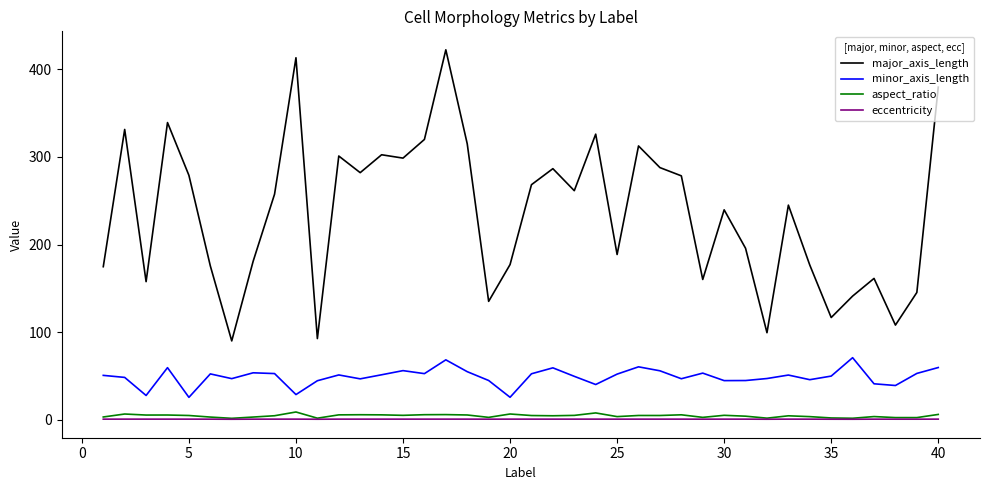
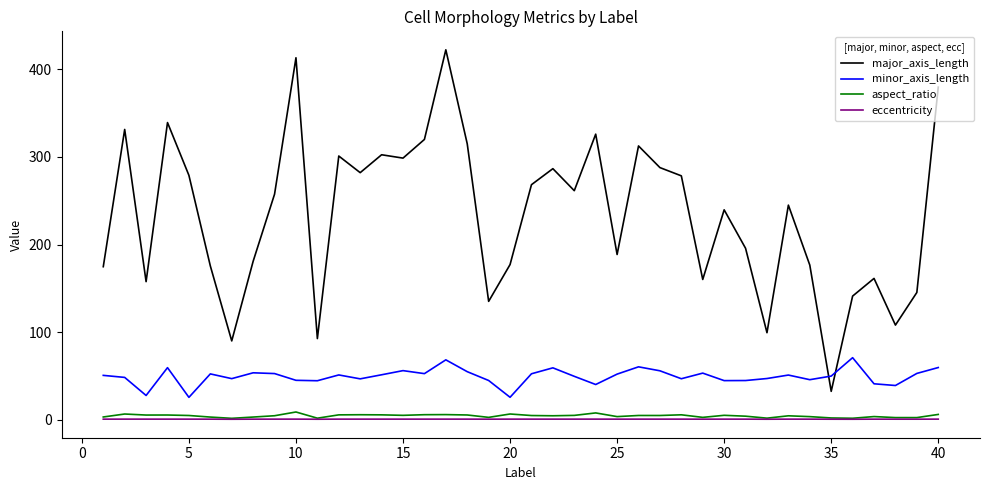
minor_axis_length, 10: 30 -> 50
major_axis_length, 35: 120 -> 30
